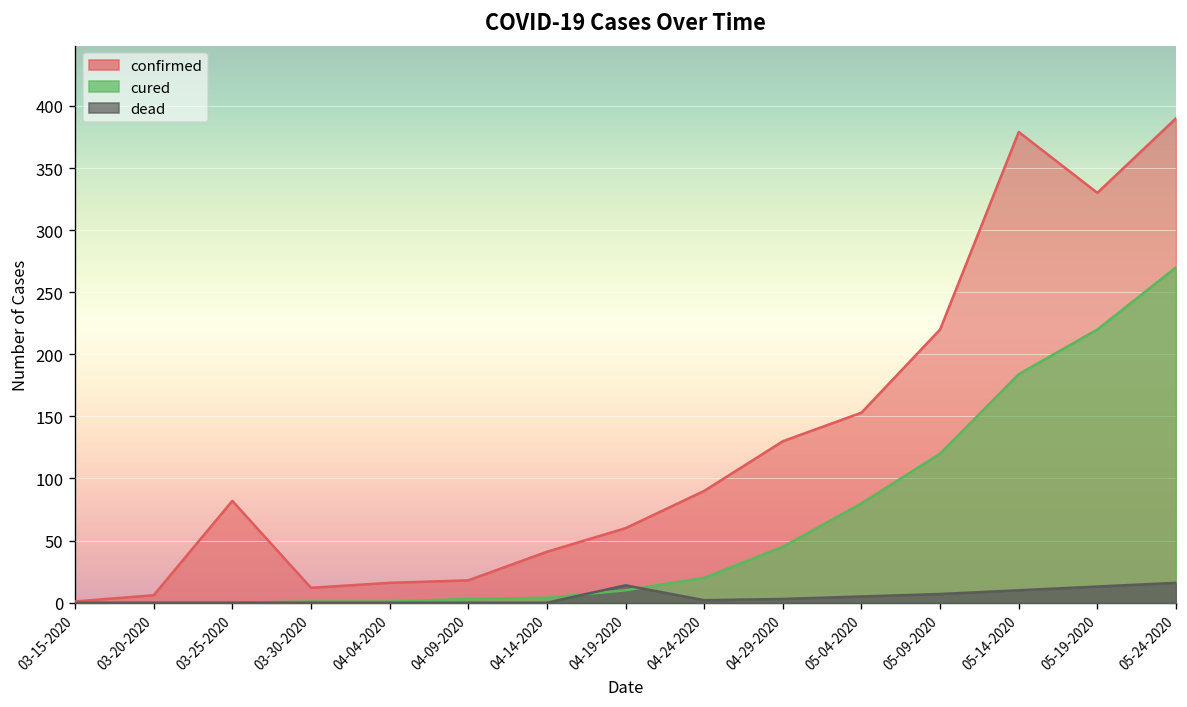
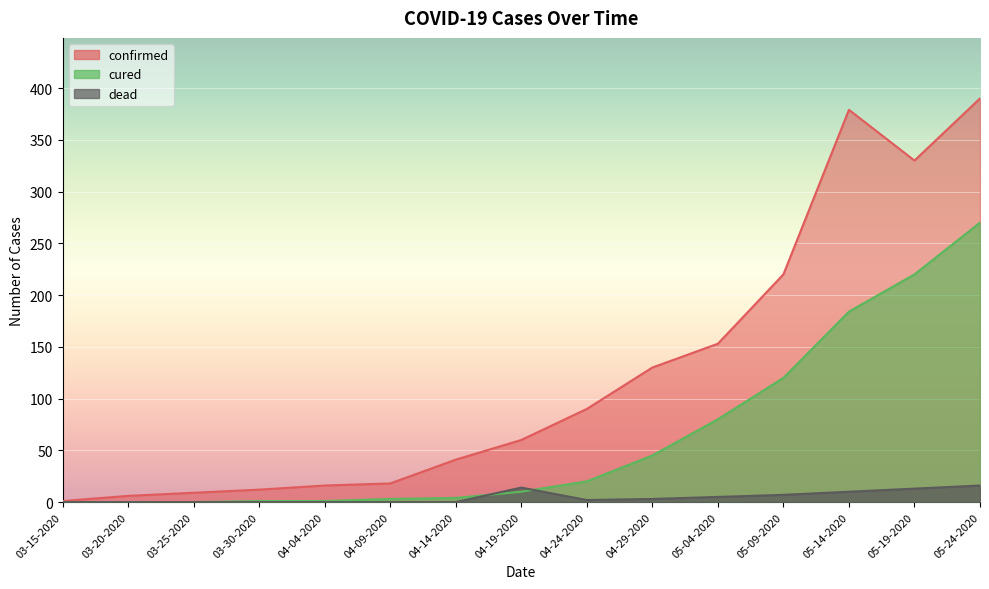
confirmed, 03-25-2020: 82 -> 9
